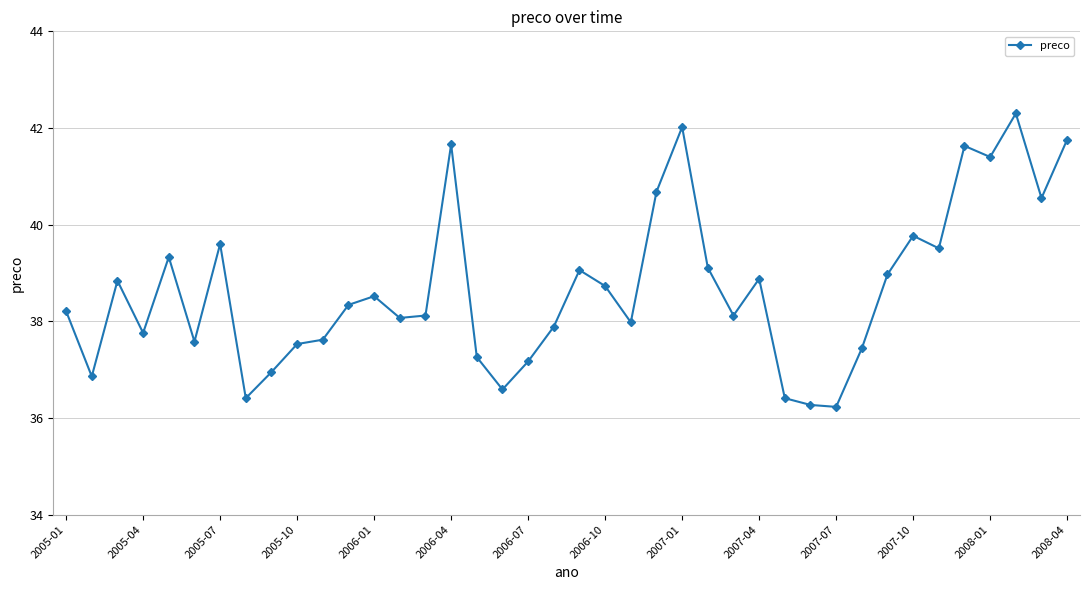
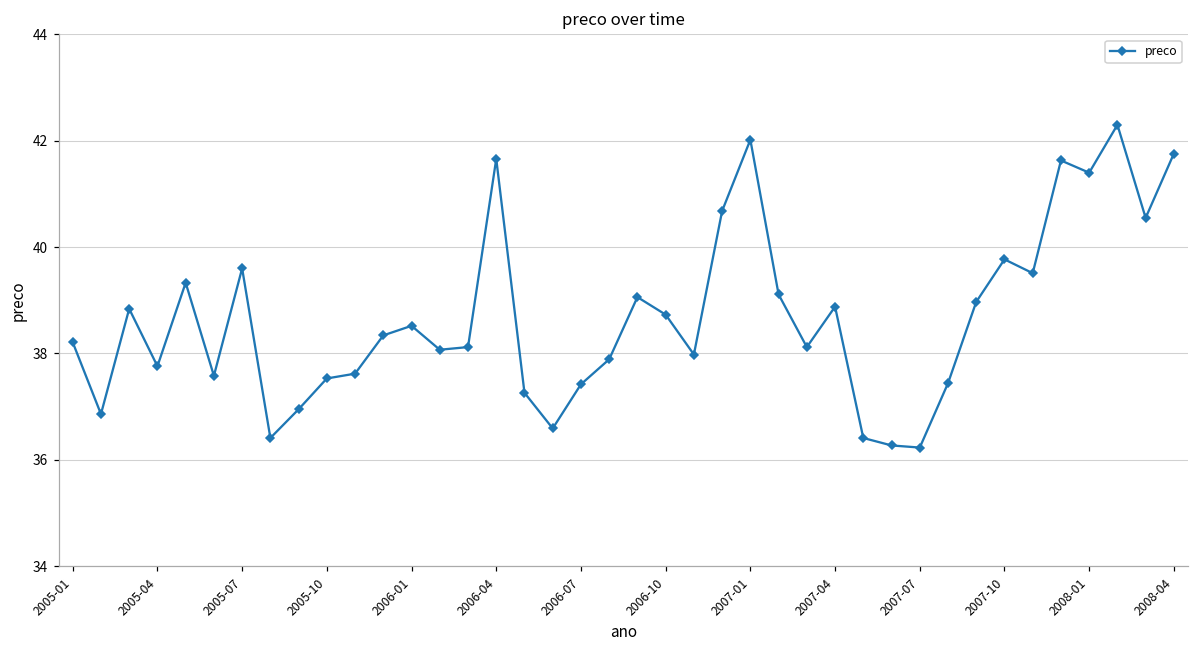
2006-07: 37.2 -> 37.4
